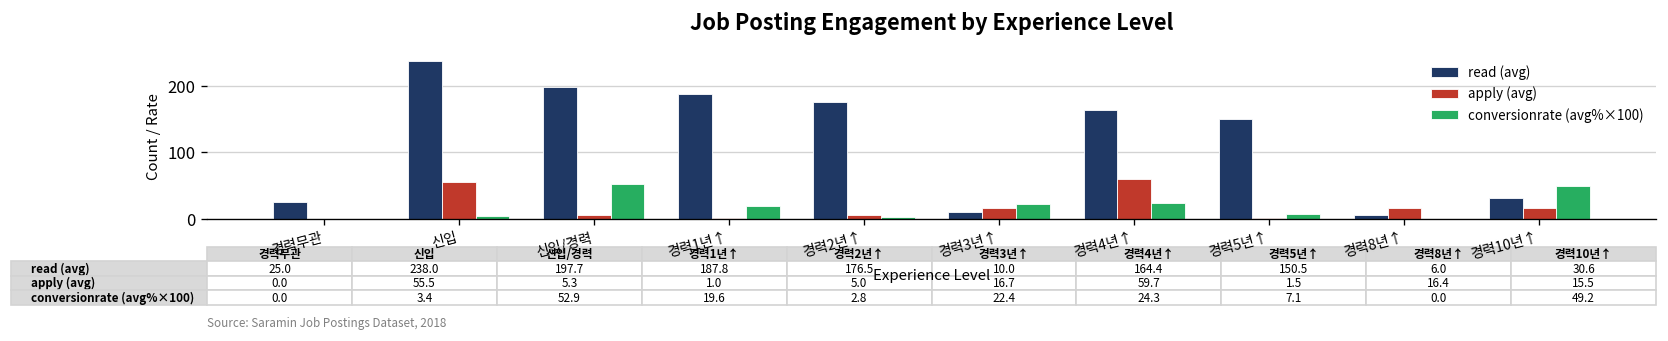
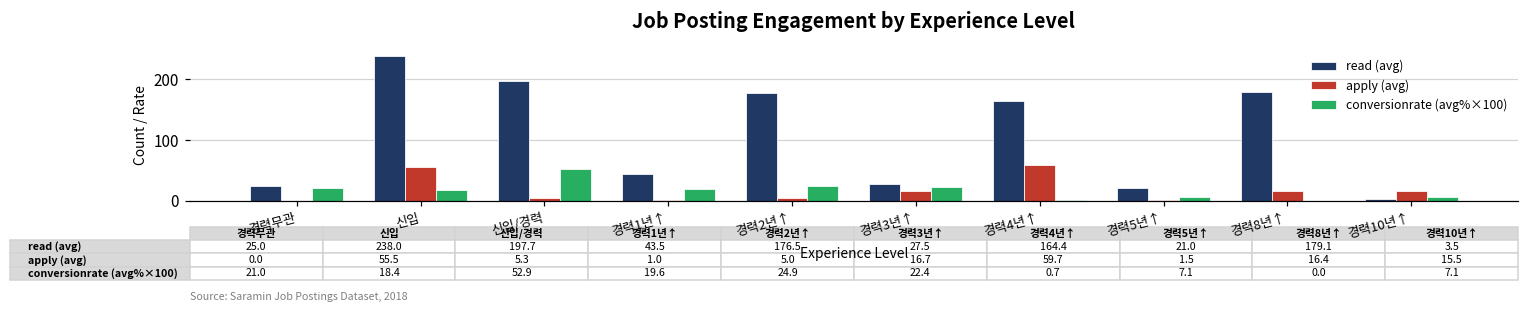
conversionrate (avg%×100), 경력무관: 0.0 -> 21.0
conversionrate (avg%×100), 신입: 3.4 -> 18.4
read (avg), 경력1년↑: 187.8 -> 43.5
conversionrate (avg%×100), 경력2년↑: 2.8 -> 24.9
read (avg), 경력3년↑: 10.0 -> 27.5
conversionrate (avg%×100), 경력4년↑: 24.3 -> 0.7
read (avg), 경력5년↑: 150.5 -> 21.0
read (avg), 경력8년↑: 6.0 -> 179.1
read (avg), 경력10년↑: 30.6 -> 3.5
conversionrate (avg%×100), 경력10년↑: 49.2 -> 7.1
